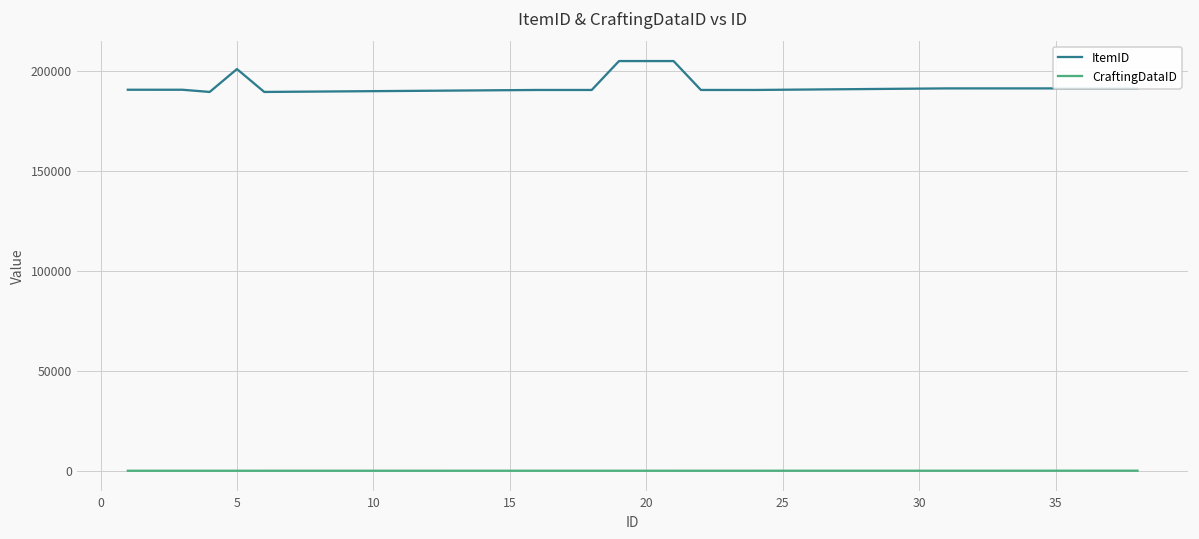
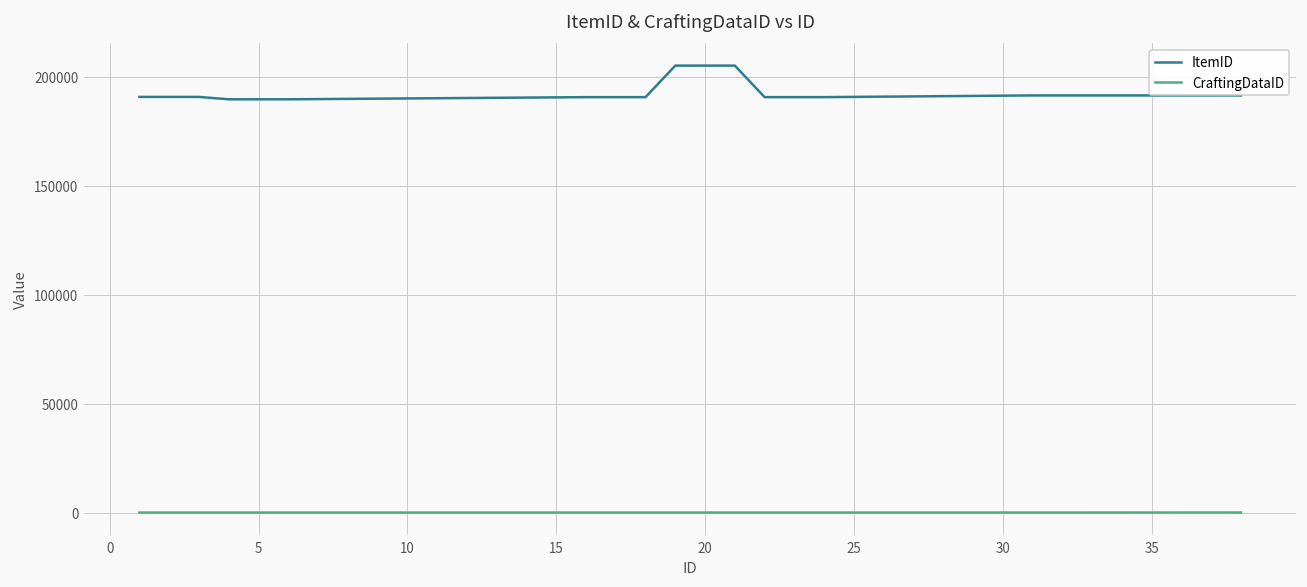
ItemID, 5: 201000 -> 190000
